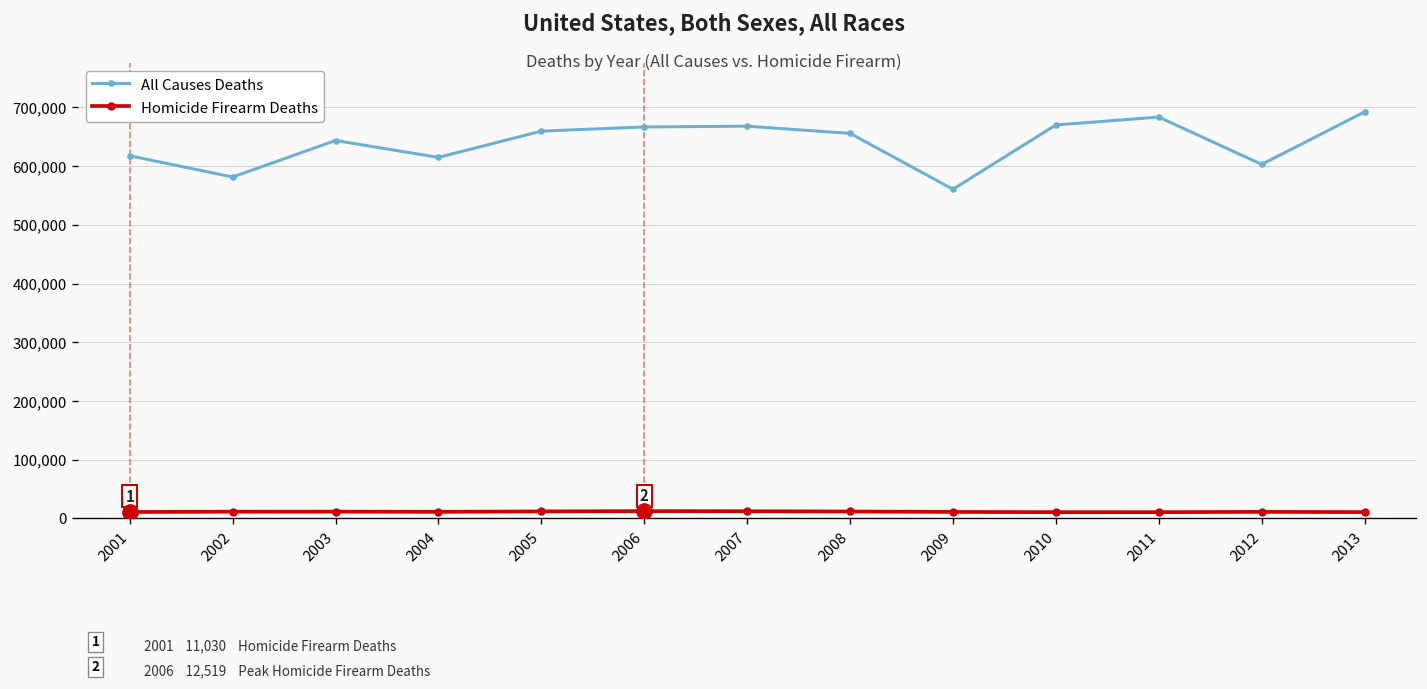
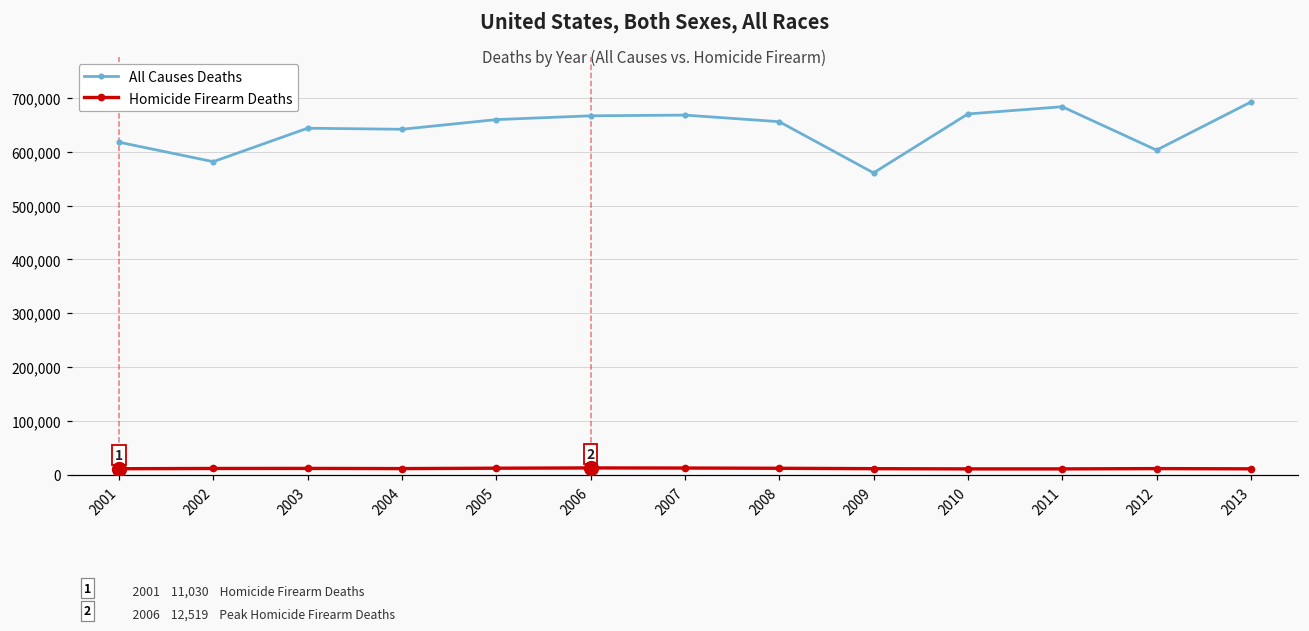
All Causes Deaths, 2004: 610,000 -> 640,000
